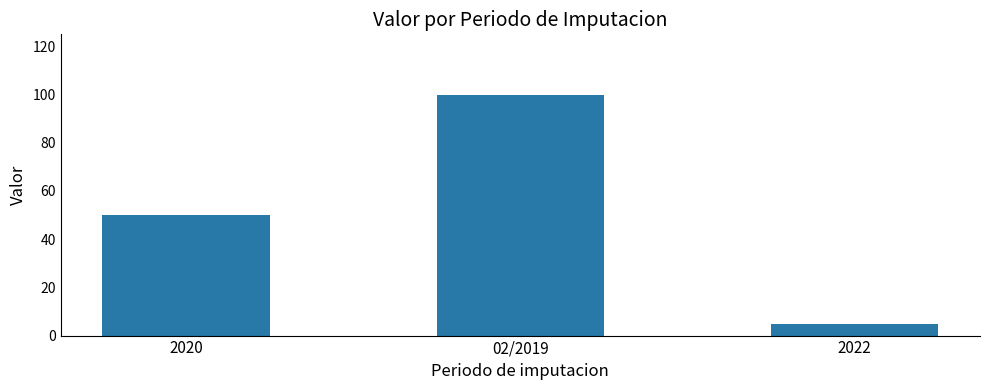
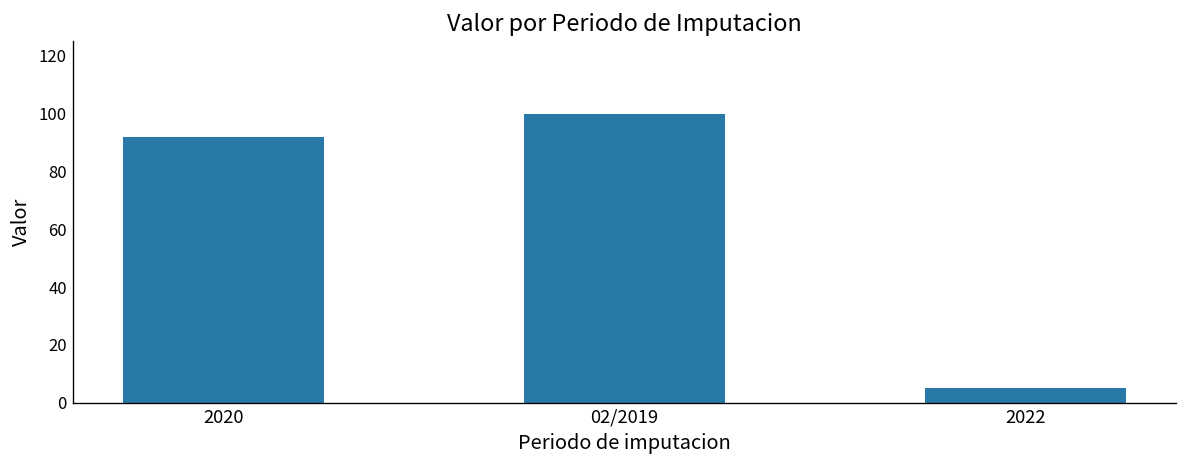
2020: 50 -> 92
